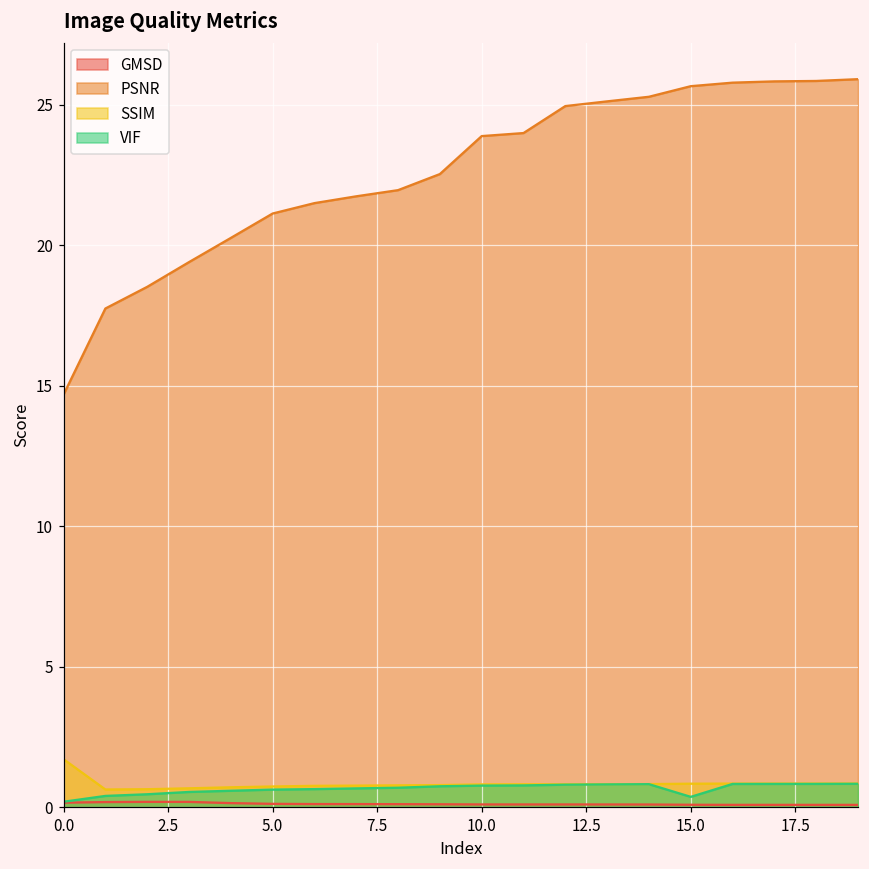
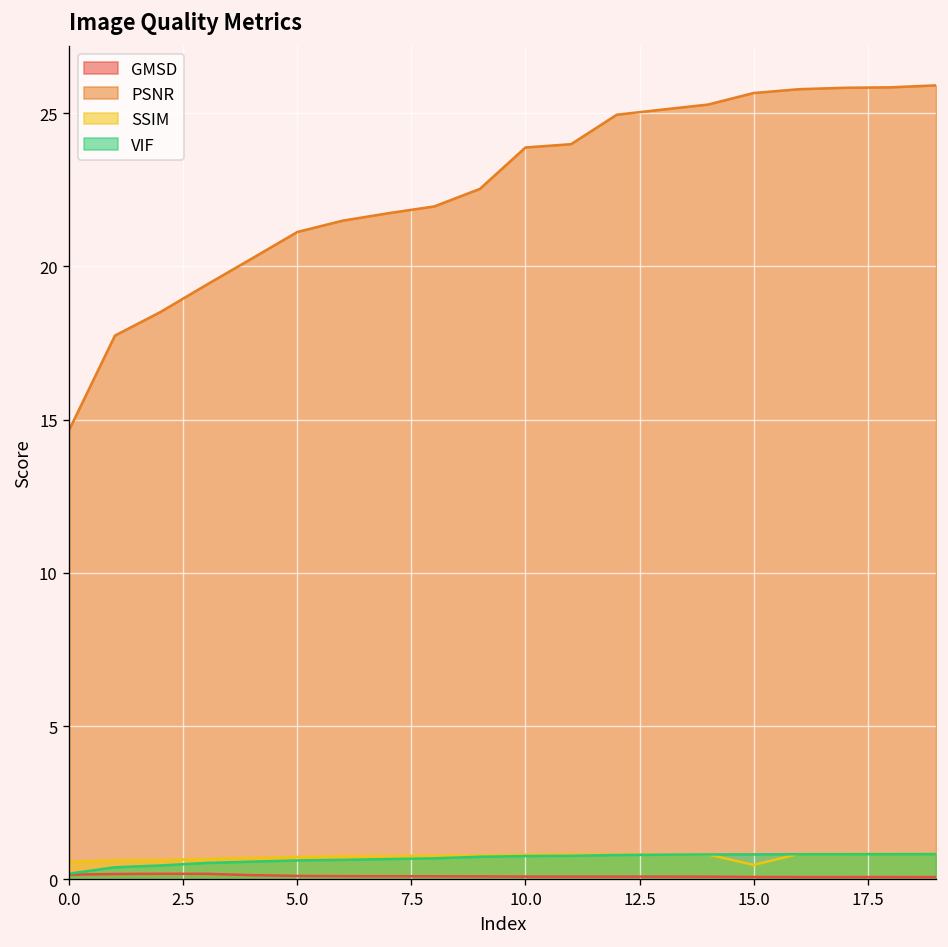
SSIM, 0.0: 1.7 -> 0.6
SSIM, 15.0: 0.8 -> 0.5
VIF, 15.0: 0.4 -> 0.8
